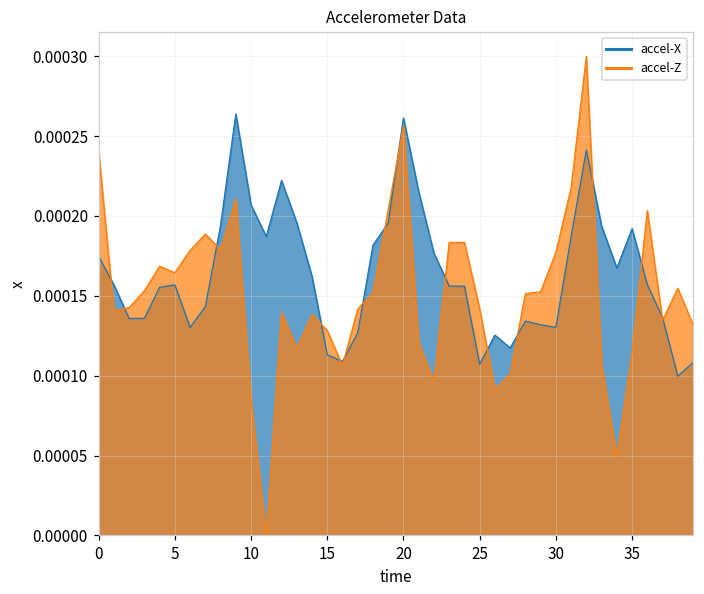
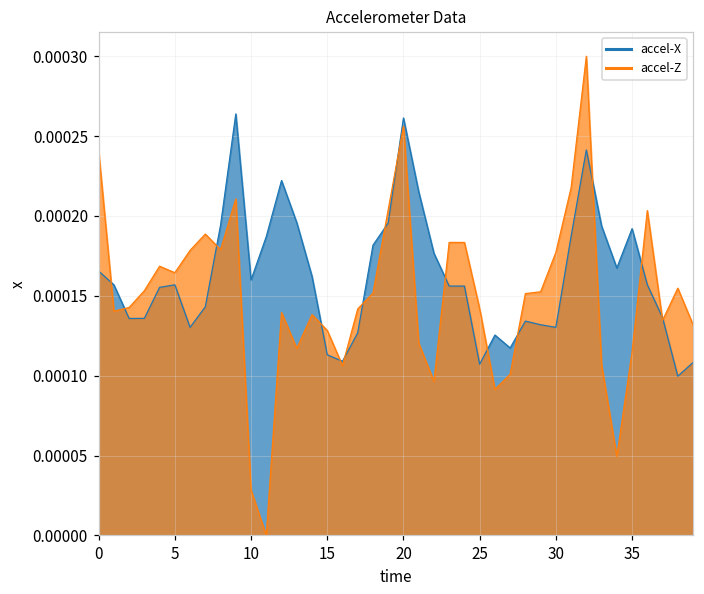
accel-X, 0: 0.000175 -> 0.000165
accel-X, 10: 0.000207 -> 0.000160
accel-Z, 10: 0.000084 -> 0.000028
